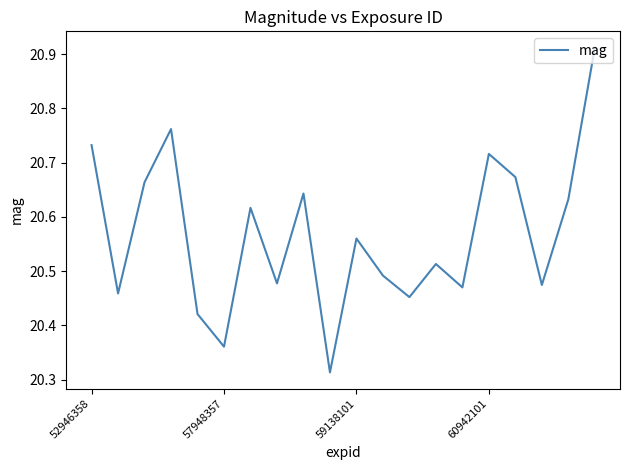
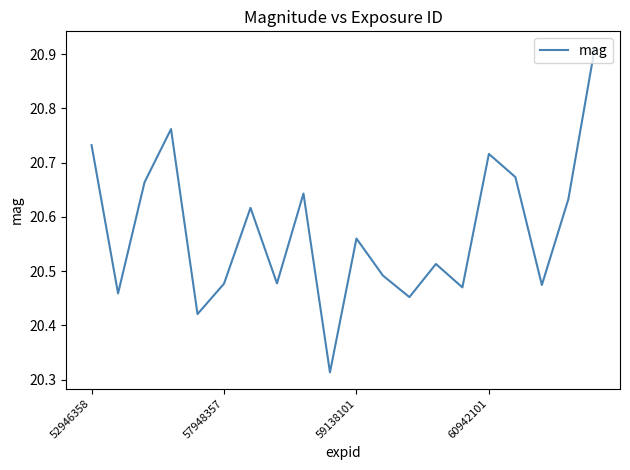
57948357: 20.36 -> 20.48
